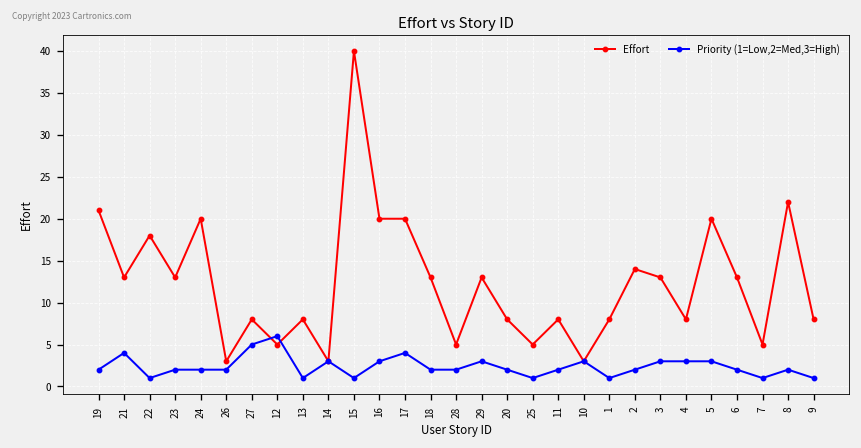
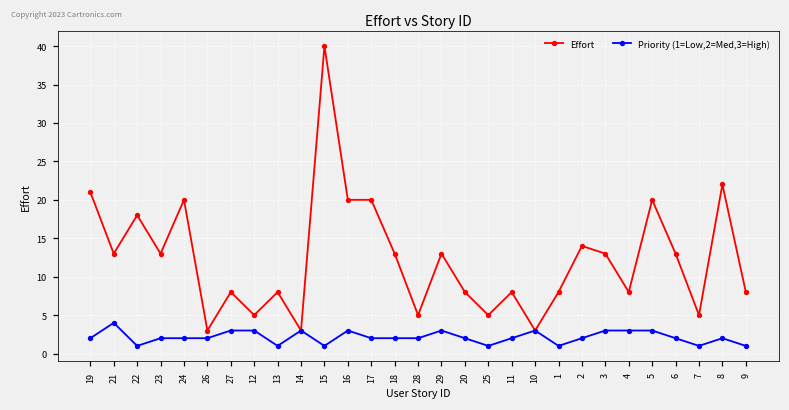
Priority (1=Low,2=Med,3=High), 27: 5 -> 3
Priority (1=Low,2=Med,3=High), 12: 6 -> 3
Priority (1=Low,2=Med,3=High), 17: 4 -> 2
